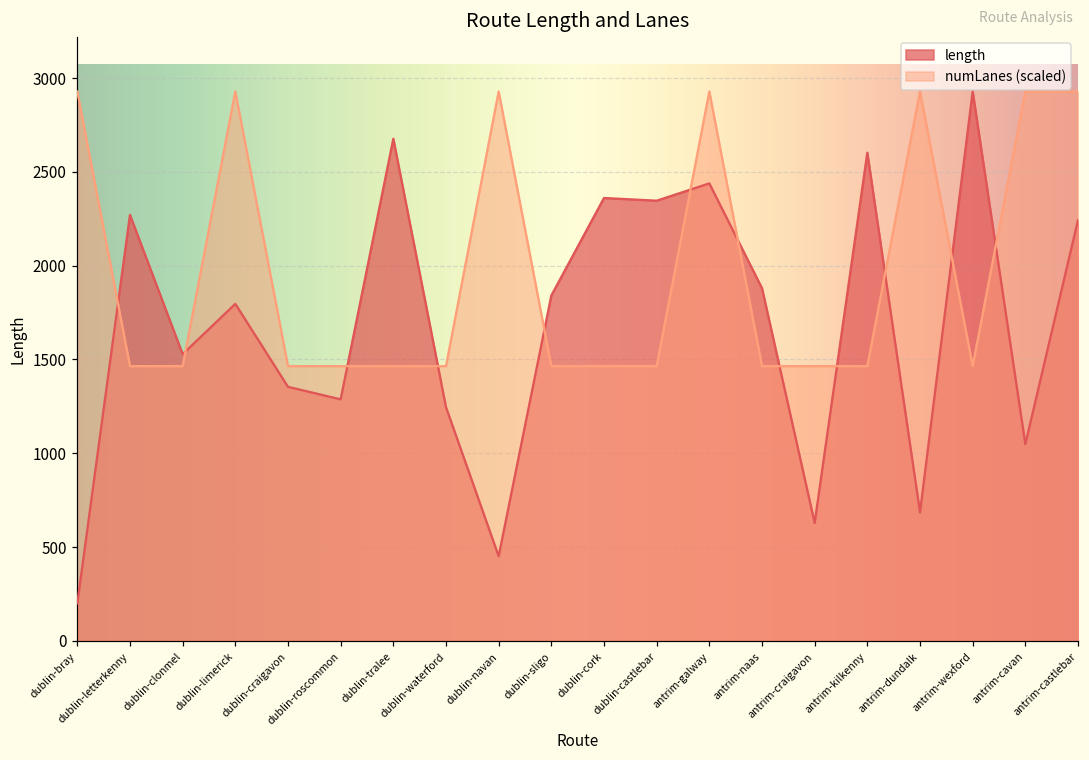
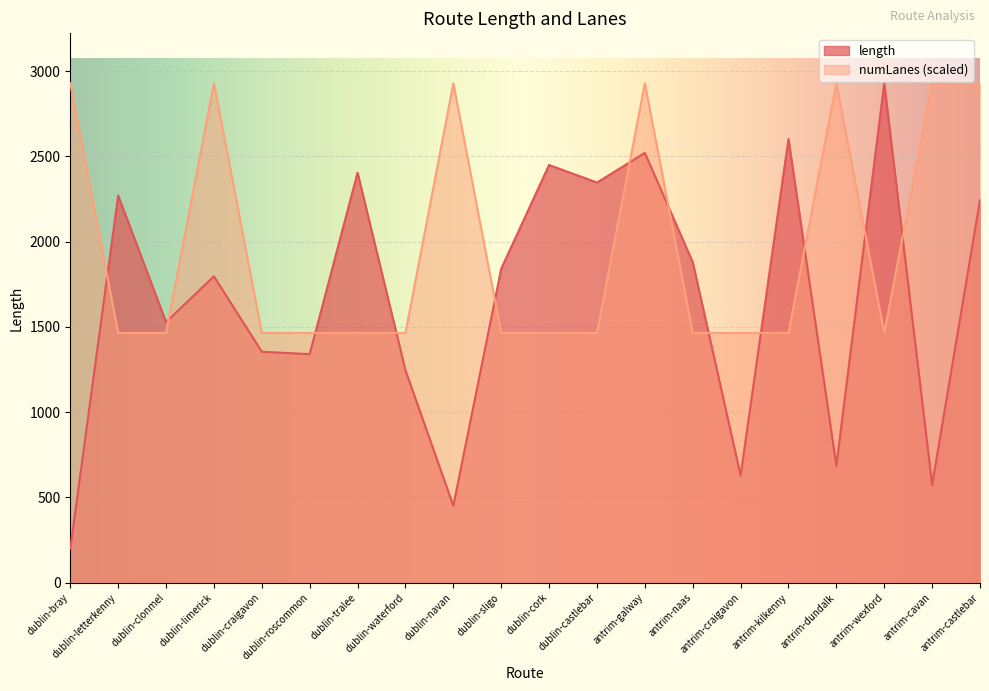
length, dublin-roscommon: 1290 -> 1340
length, dublin-tralee: 2680 -> 2400
length, dublin-cork: 2360 -> 2450
length, antrim-galway: 2440 -> 2520
length, antrim-cavan: 1050 -> 570
